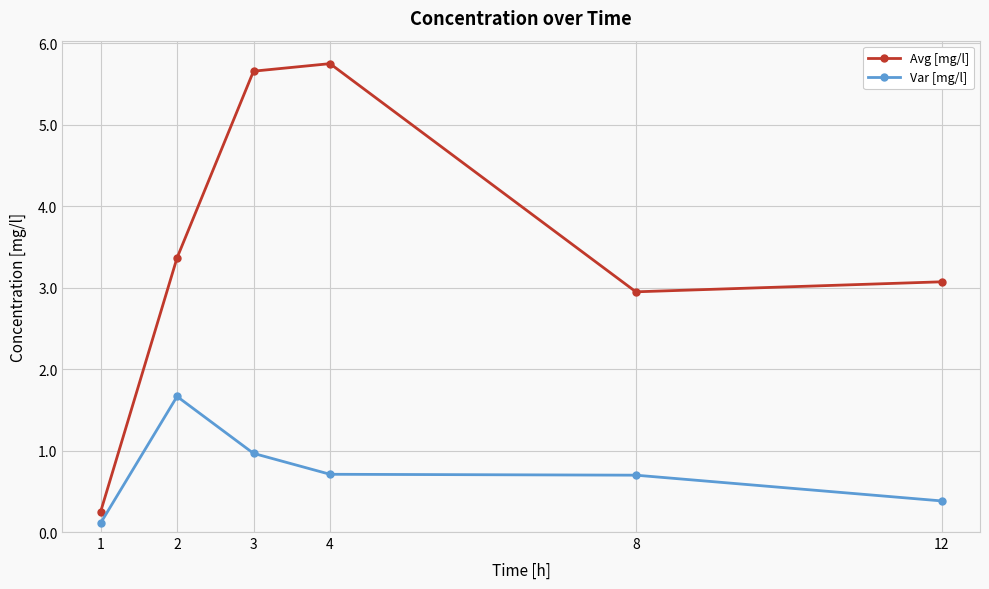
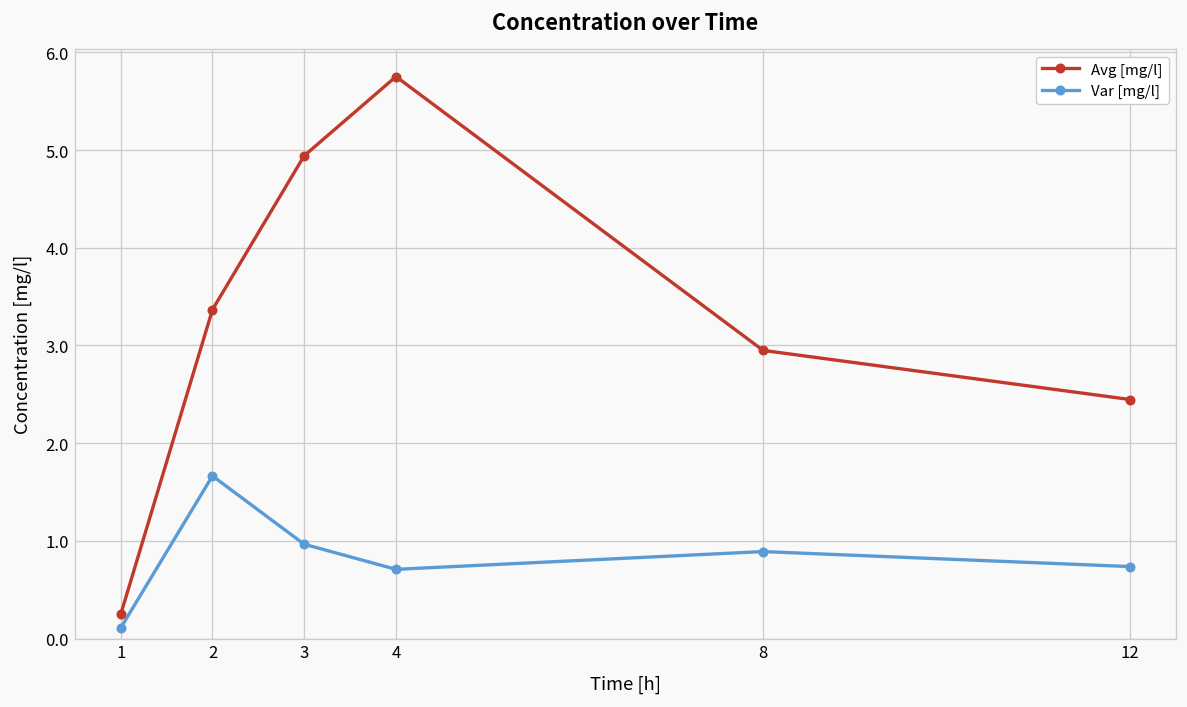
Avg [mg/l], 3: 5.7 -> 4.9
Var [mg/l], 8: 0.7 -> 0.9
Avg [mg/l], 12: 3.1 -> 2.4
Var [mg/l], 12: 0.4 -> 0.7
